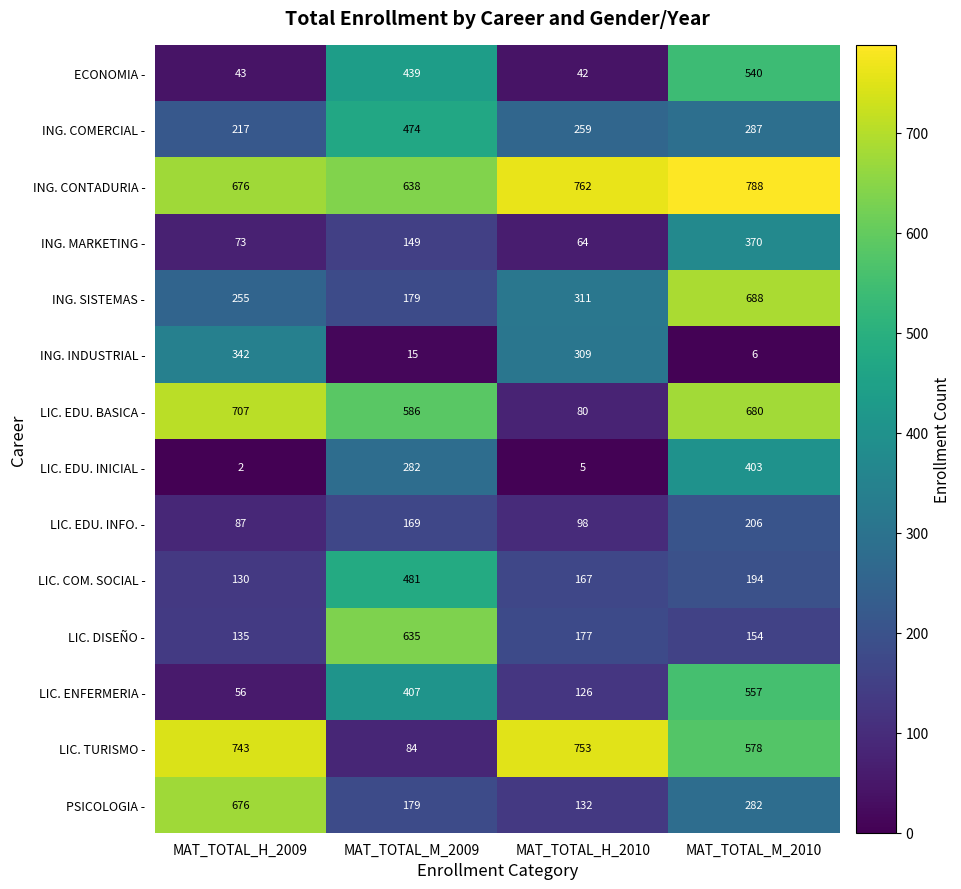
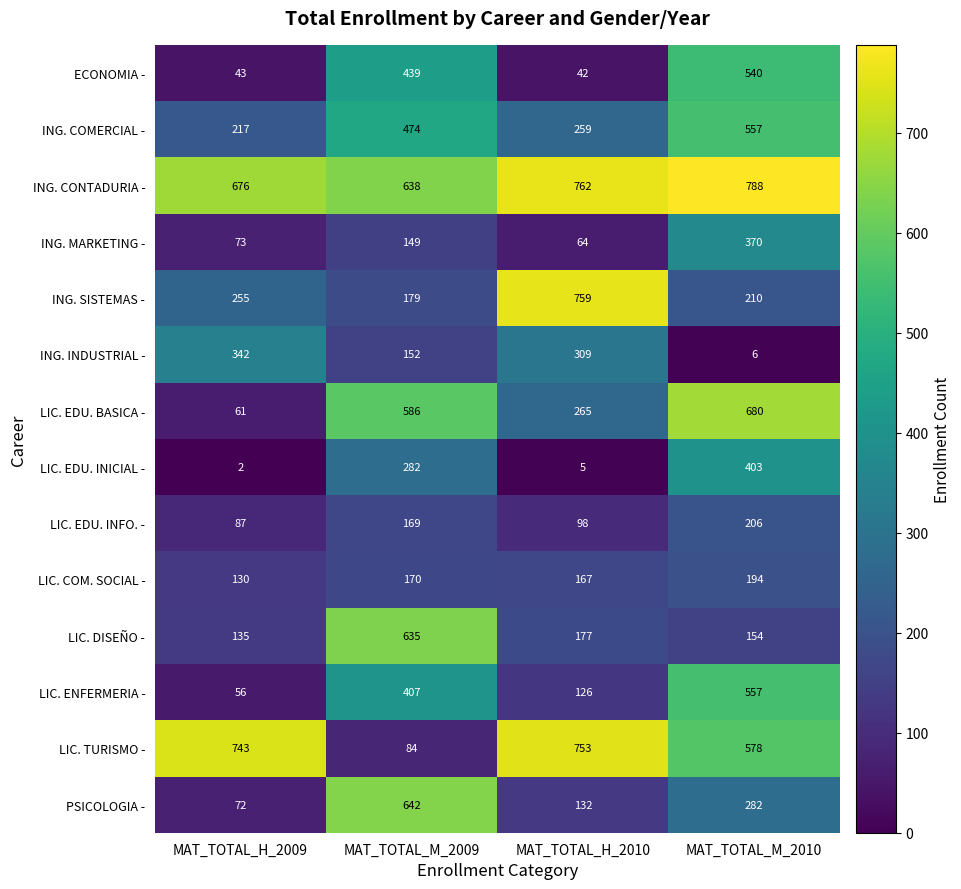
ING. COMERCIAL -, MAT_TOTAL_M_2010: 287 -> 557
ING. SISTEMAS -, MAT_TOTAL_H_2010: 311 -> 759
ING. SISTEMAS -, MAT_TOTAL_M_2010: 688 -> 210
ING. INDUSTRIAL -, MAT_TOTAL_M_2009: 15 -> 152
LIC. EDU. BASICA -, MAT_TOTAL_H_2009: 707 -> 61
LIC. EDU. BASICA -, MAT_TOTAL_H_2010: 80 -> 265
LIC. COM. SOCIAL -, MAT_TOTAL_M_2009: 481 -> 170
PSICOLOGIA -, MAT_TOTAL_H_2009: 676 -> 72
PSICOLOGIA -, MAT_TOTAL_M_2009: 179 -> 642
